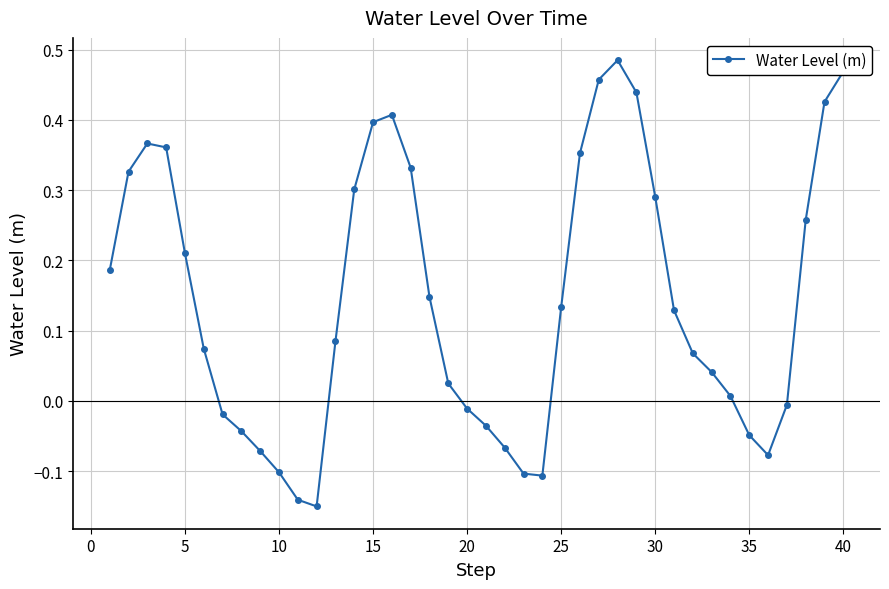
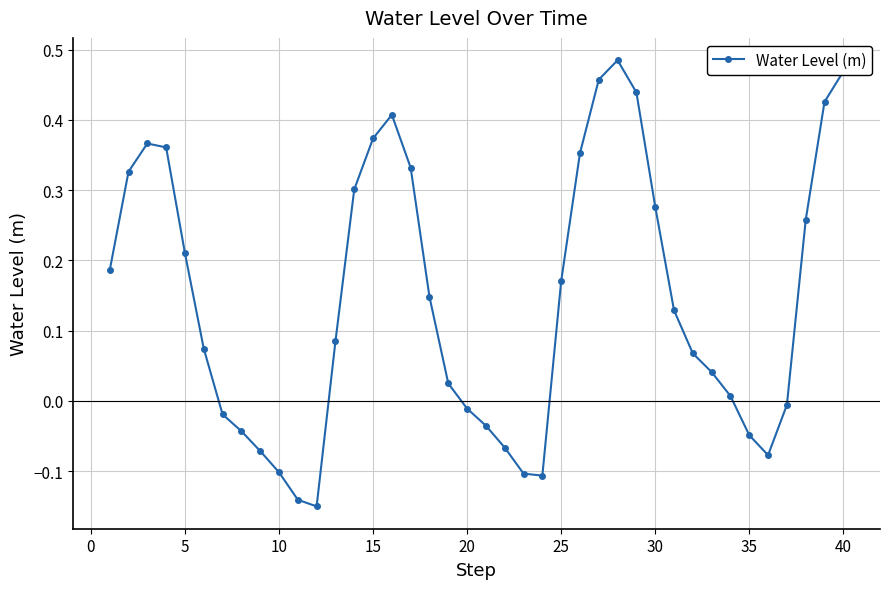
15: 0.40 -> 0.37
25: 0.13 -> 0.17
30: 0.29 -> 0.28
